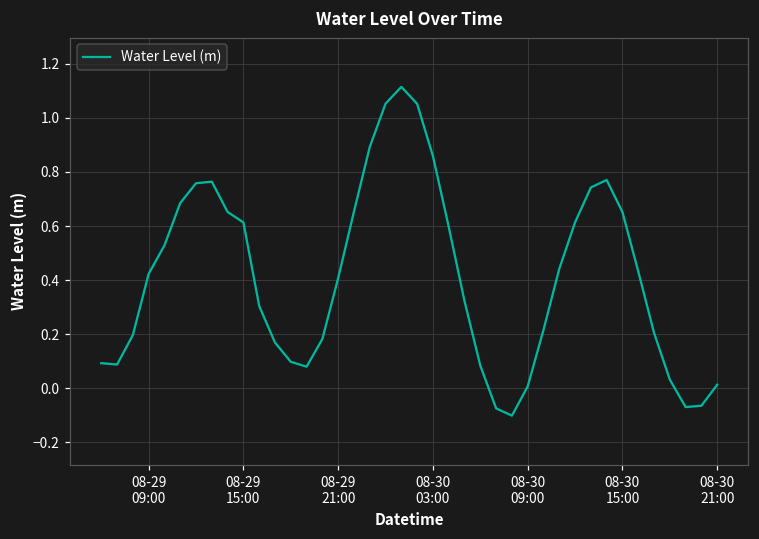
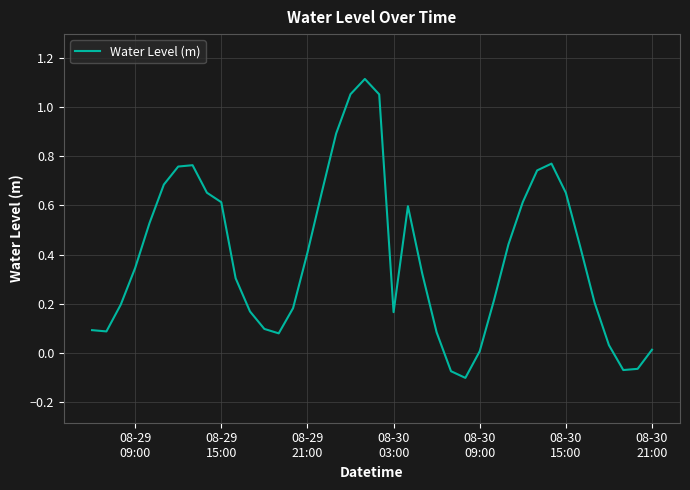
08-29 09:00: 0.42 -> 0.35
08-30 03:00: 0.86 -> 0.17
